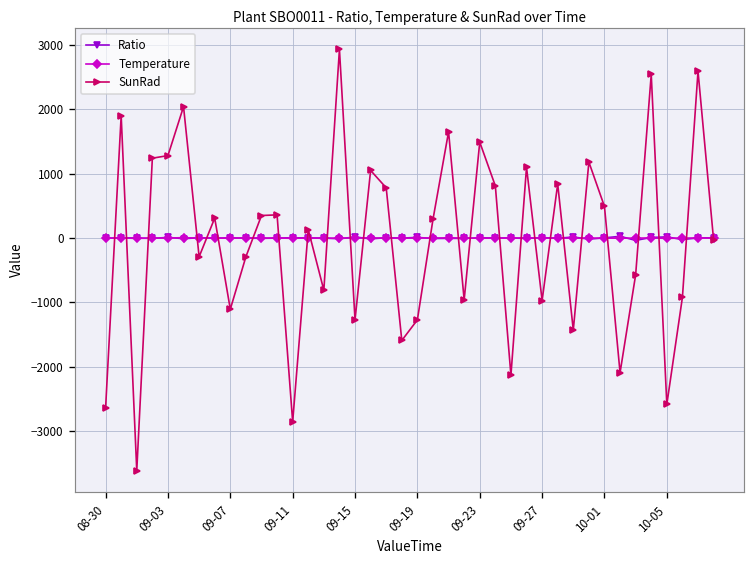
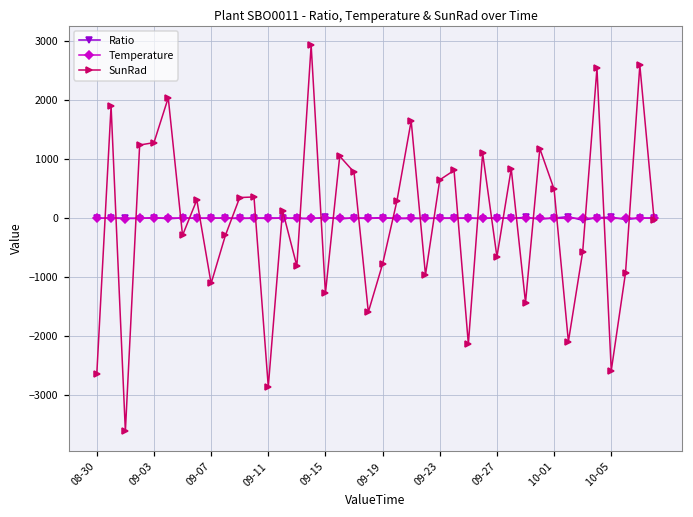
SunRad, 09-19: -1300 -> -800
SunRad, 09-23: 1500 -> 700
SunRad, 09-27: -1000 -> -700
